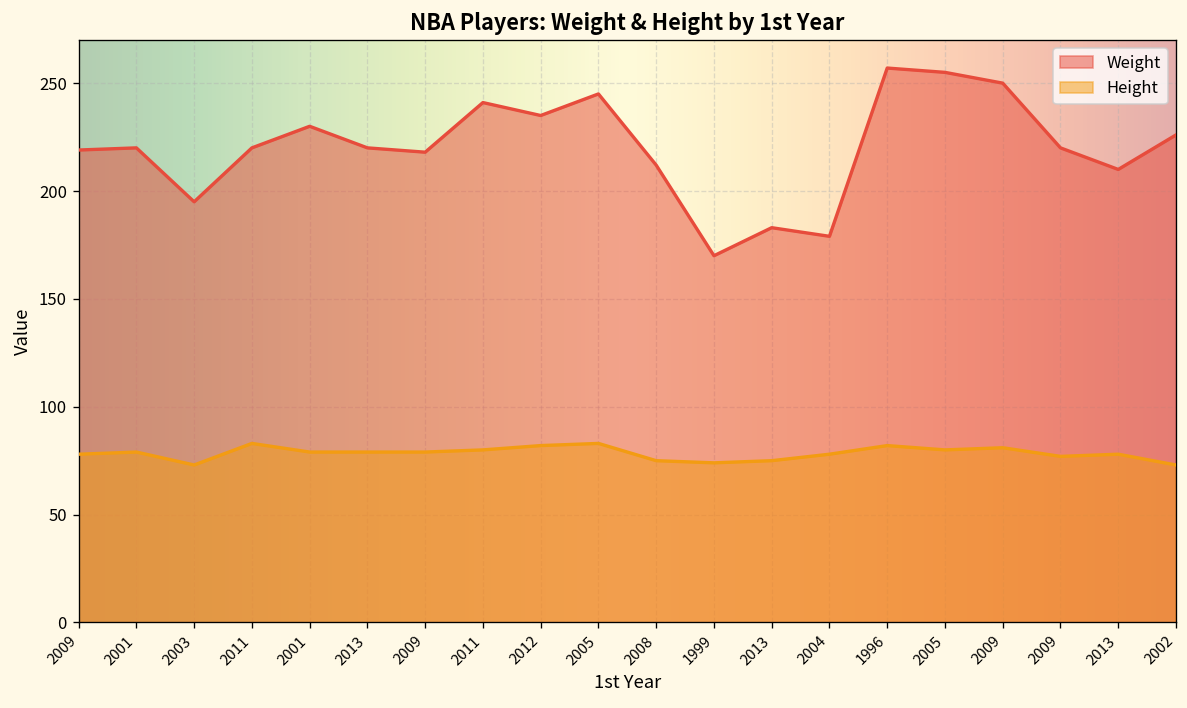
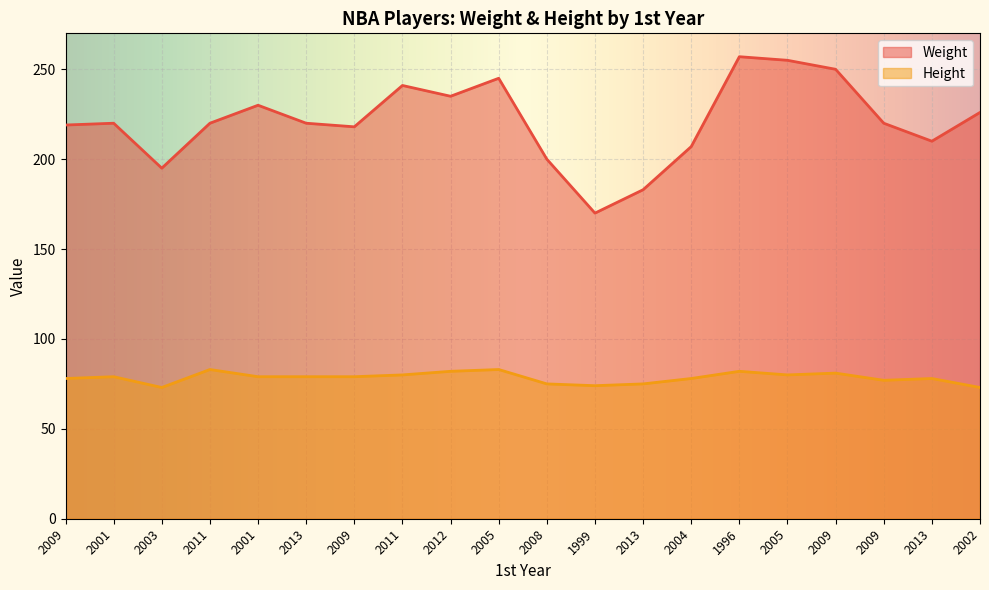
Weight, 2008: 212 -> 200
Weight, 2004: 179 -> 207
